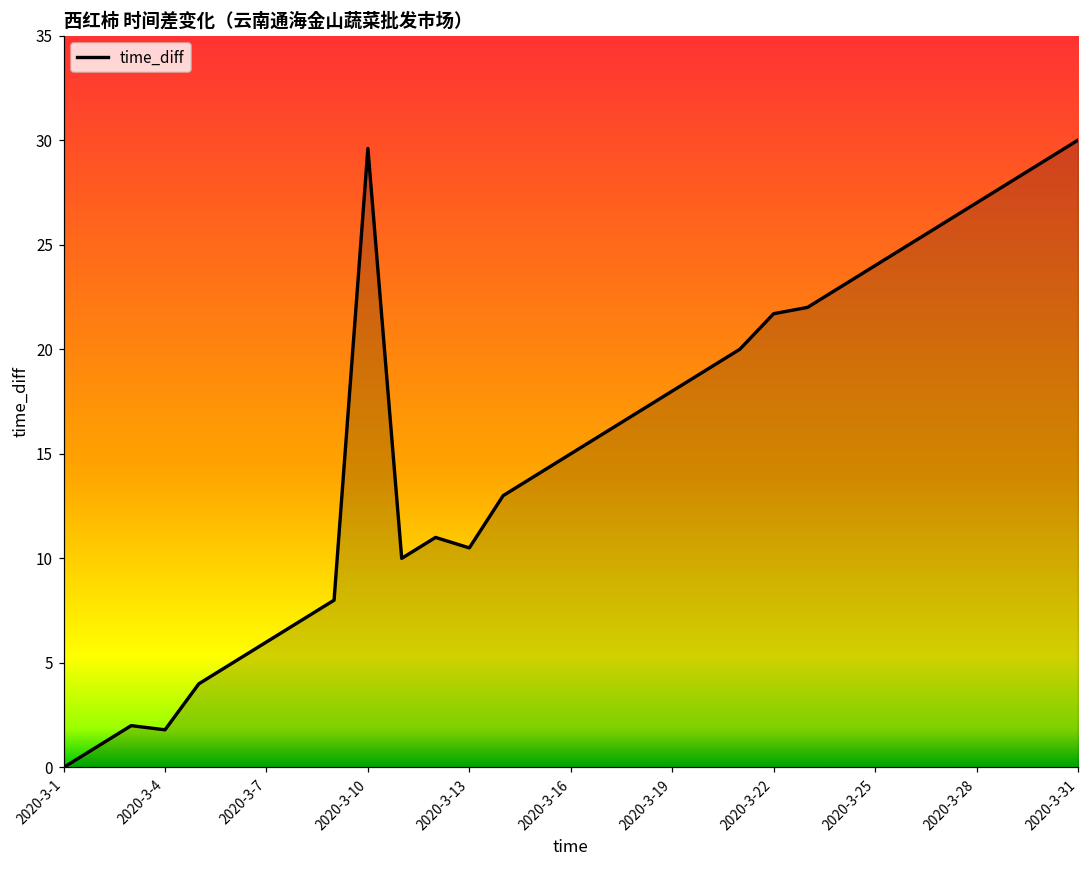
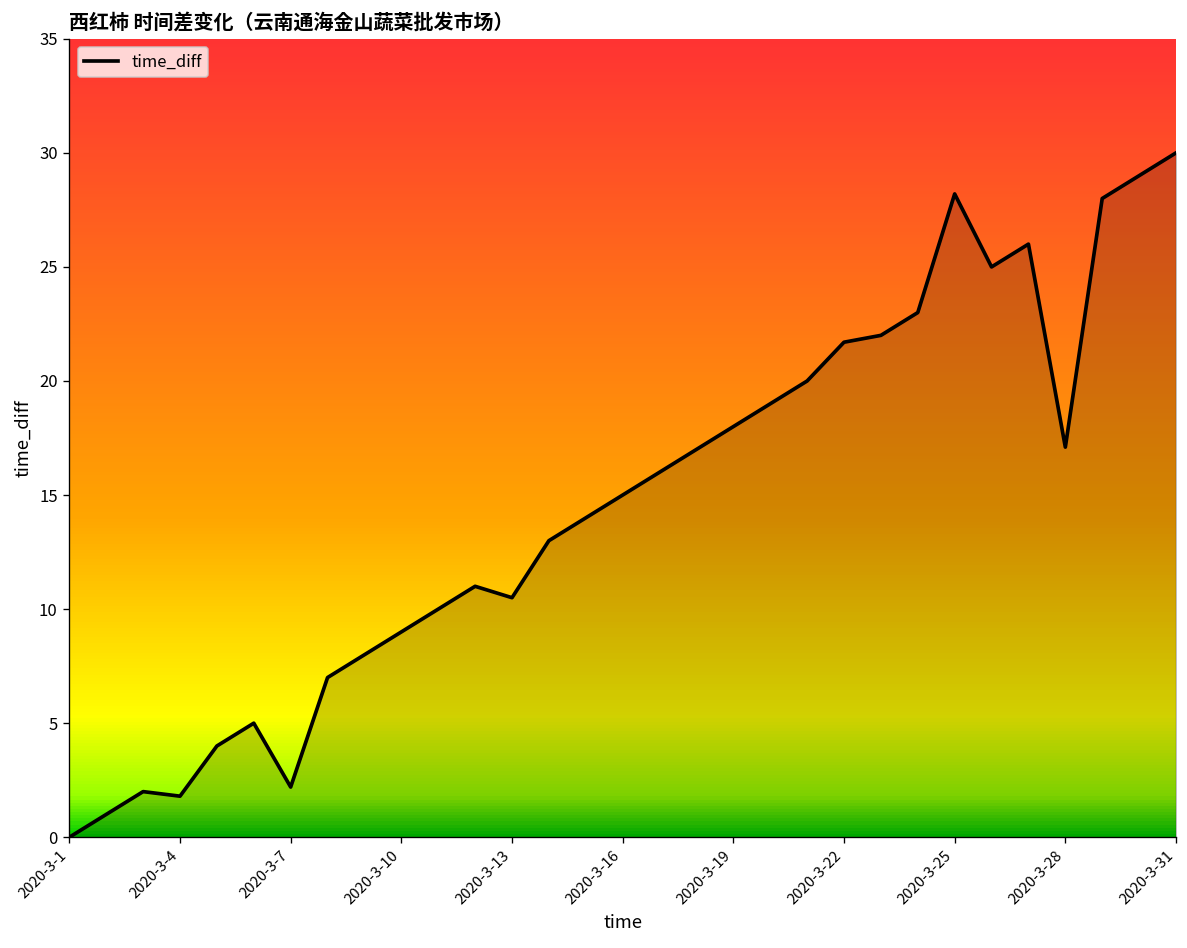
2020-3-7: 6.0 -> 2.2
2020-3-10: 29.6 -> 9.0
2020-3-25: 24.0 -> 28.2
2020-3-28: 27.0 -> 17.1
